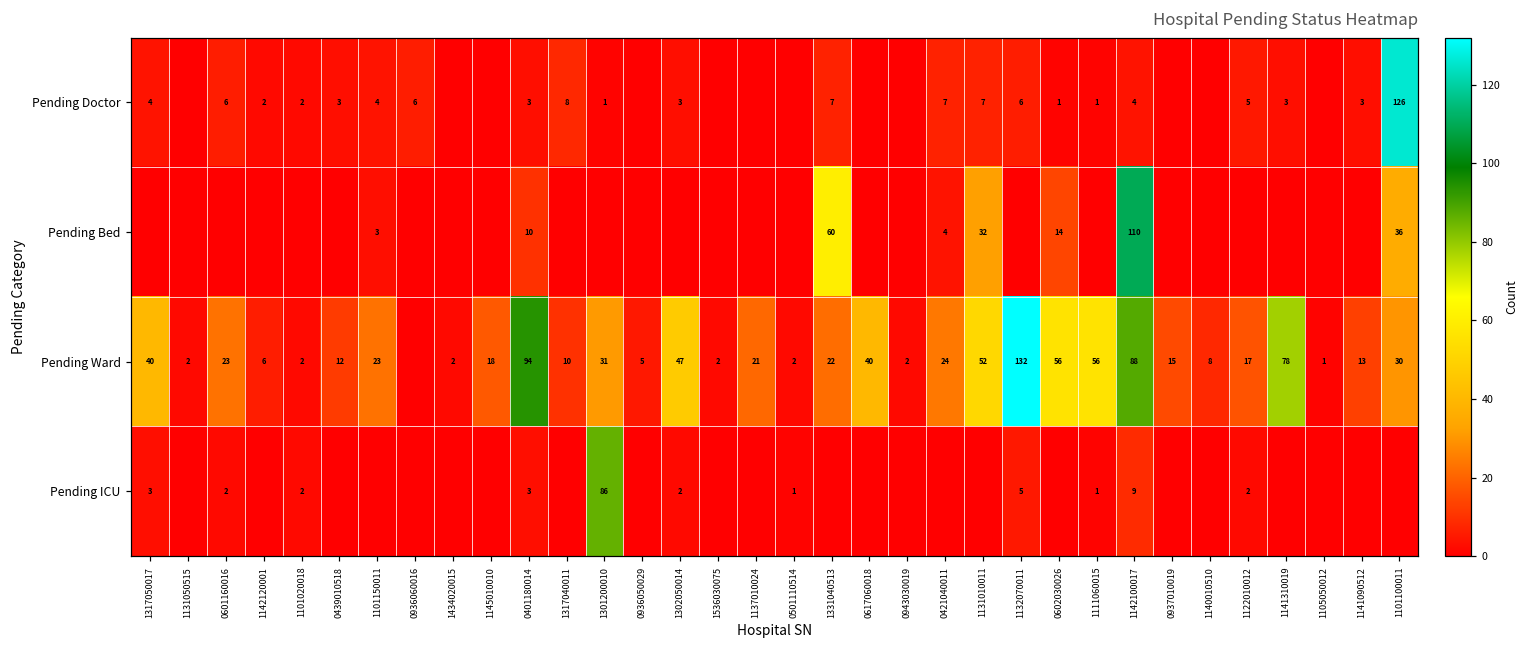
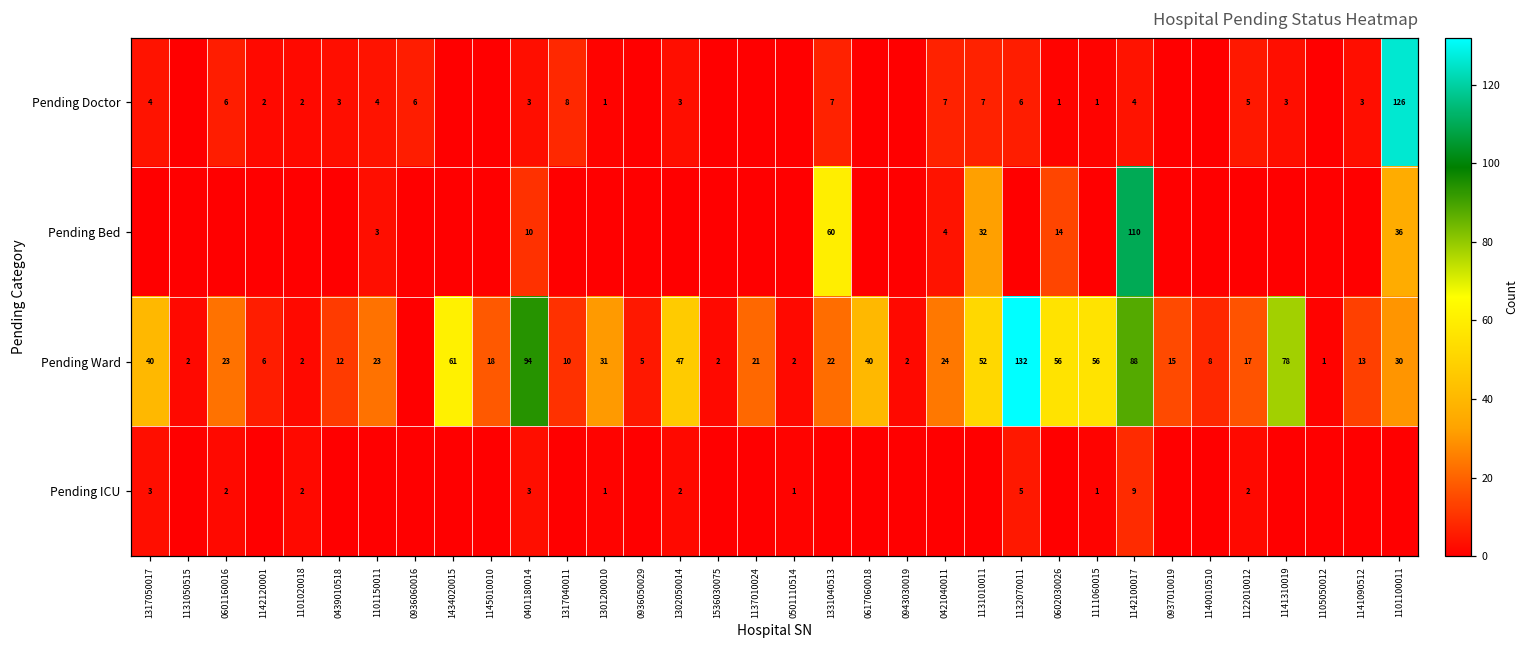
Pending Ward, 1434020015: 2 -> 61
Pending ICU, 1301200010: 86 -> 1
